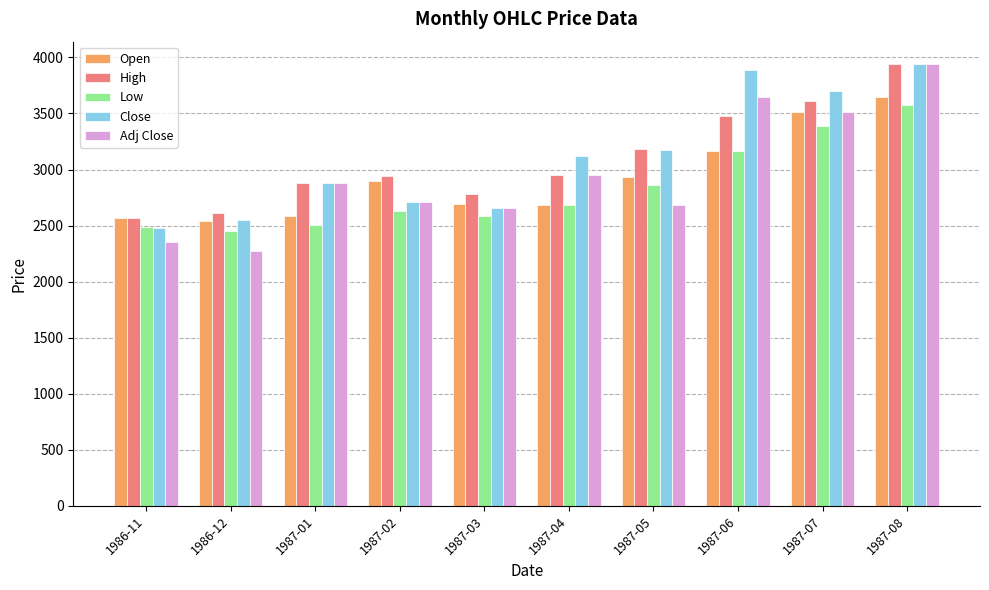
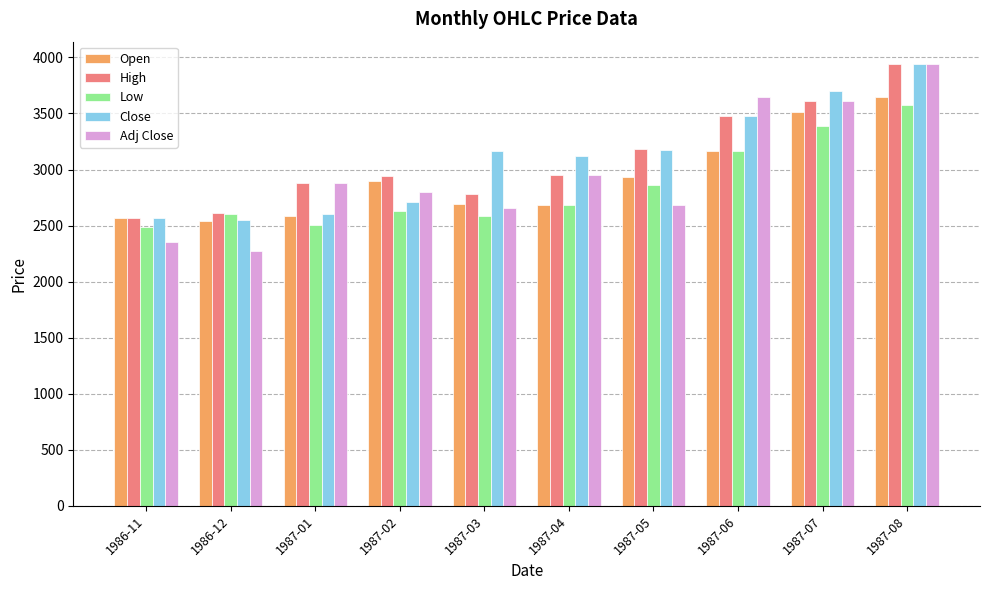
Close, 1986-11: 2470 -> 2570
Low, 1986-12: 2450 -> 2610
Close, 1987-01: 2880 -> 2610
Adj Close, 1987-02: 2710 -> 2800
Close, 1987-03: 2660 -> 3160
Close, 1987-06: 3890 -> 3480
Adj Close, 1987-07: 3510 -> 3610
